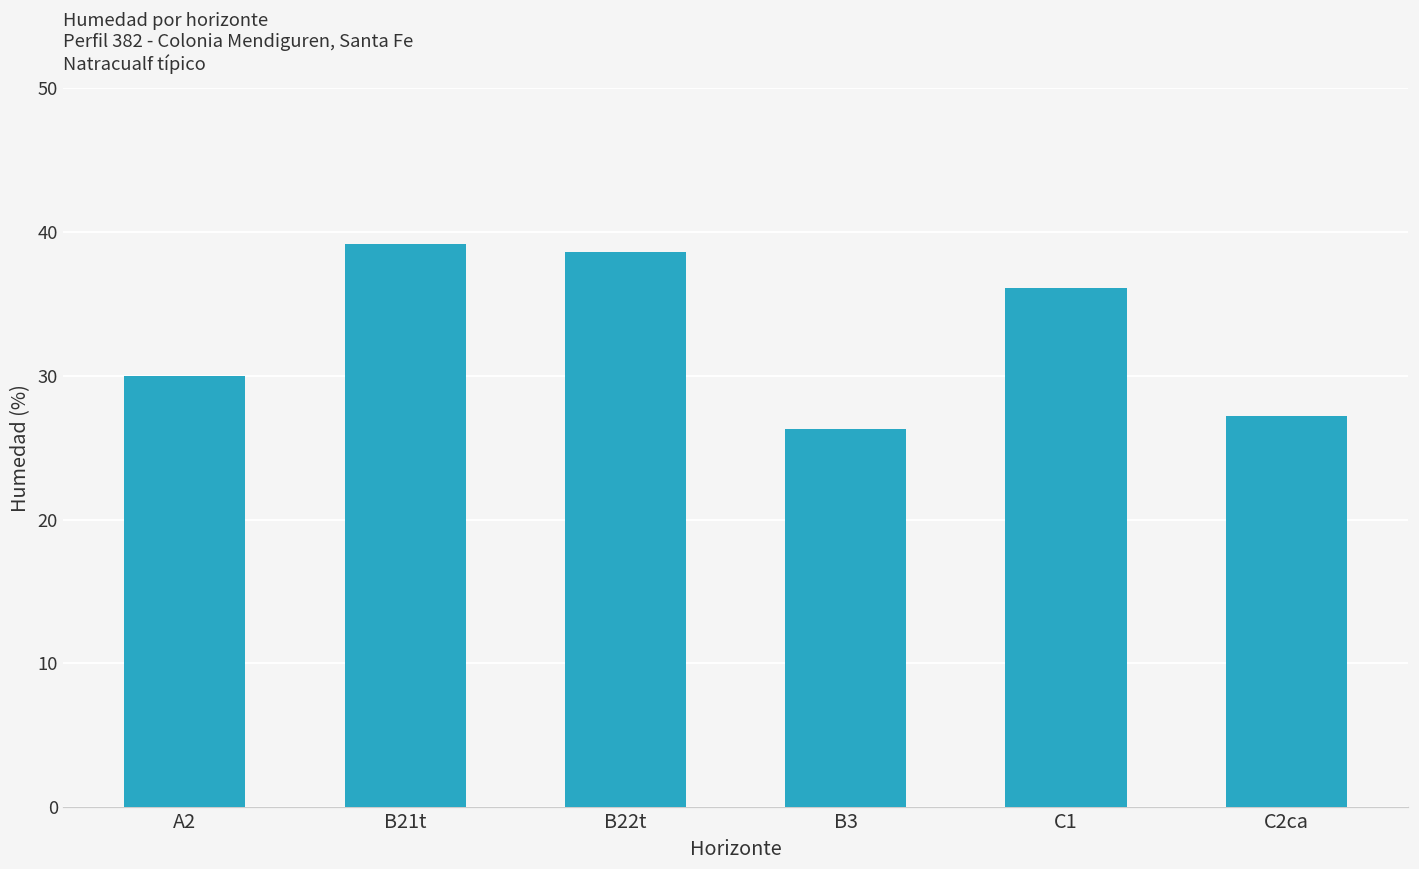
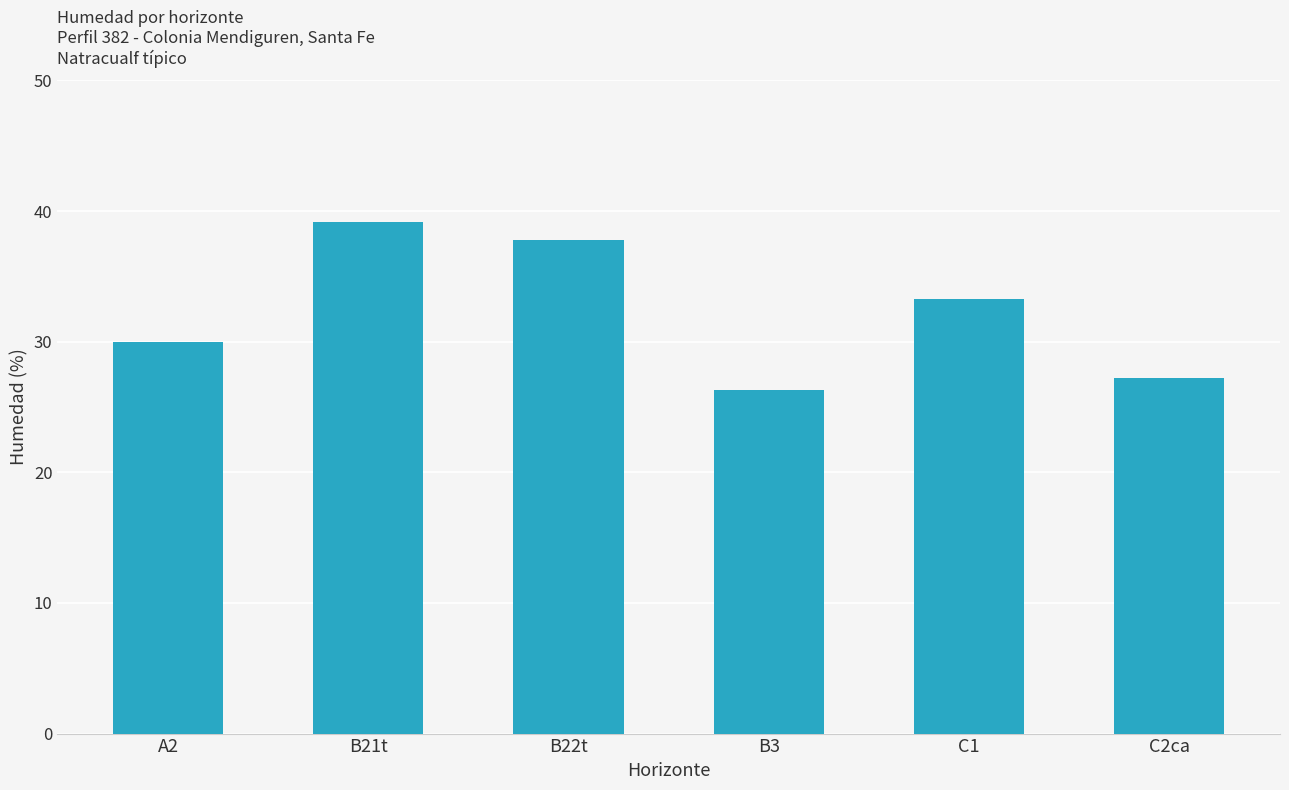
B22t: 38.6 -> 37.8
C1: 36.1 -> 33.3
